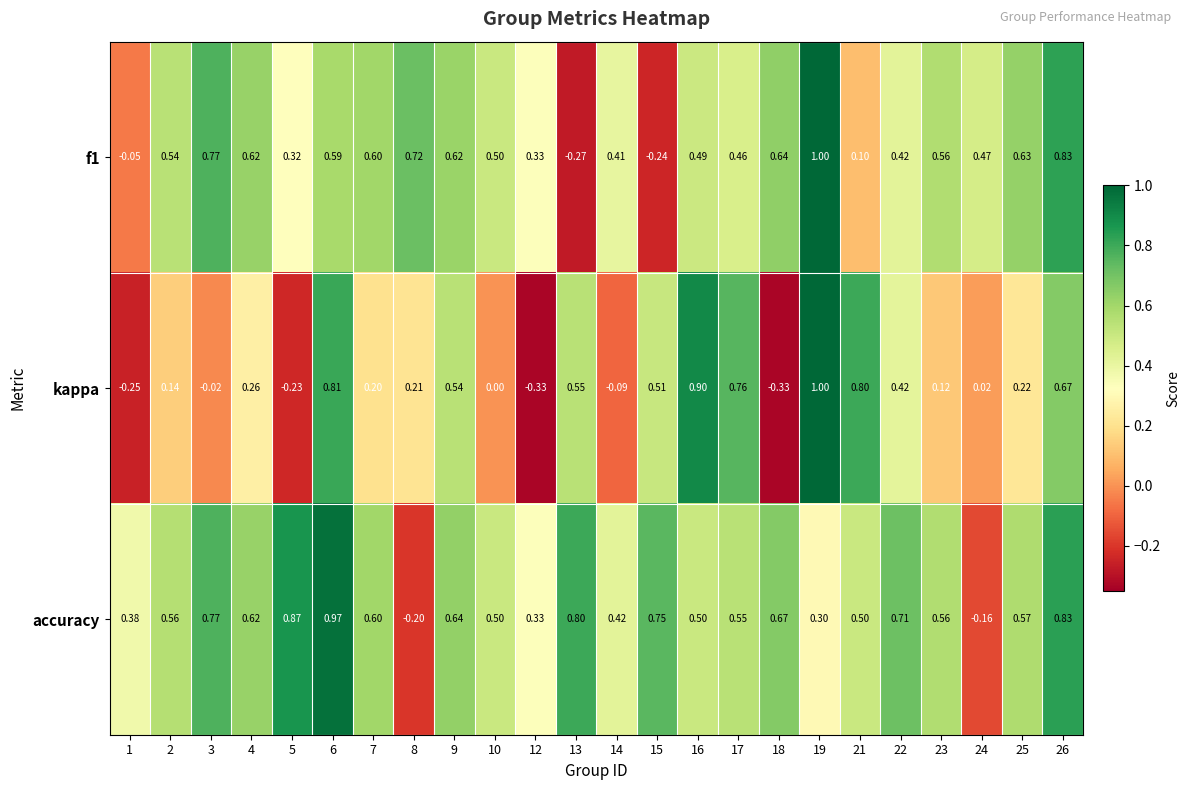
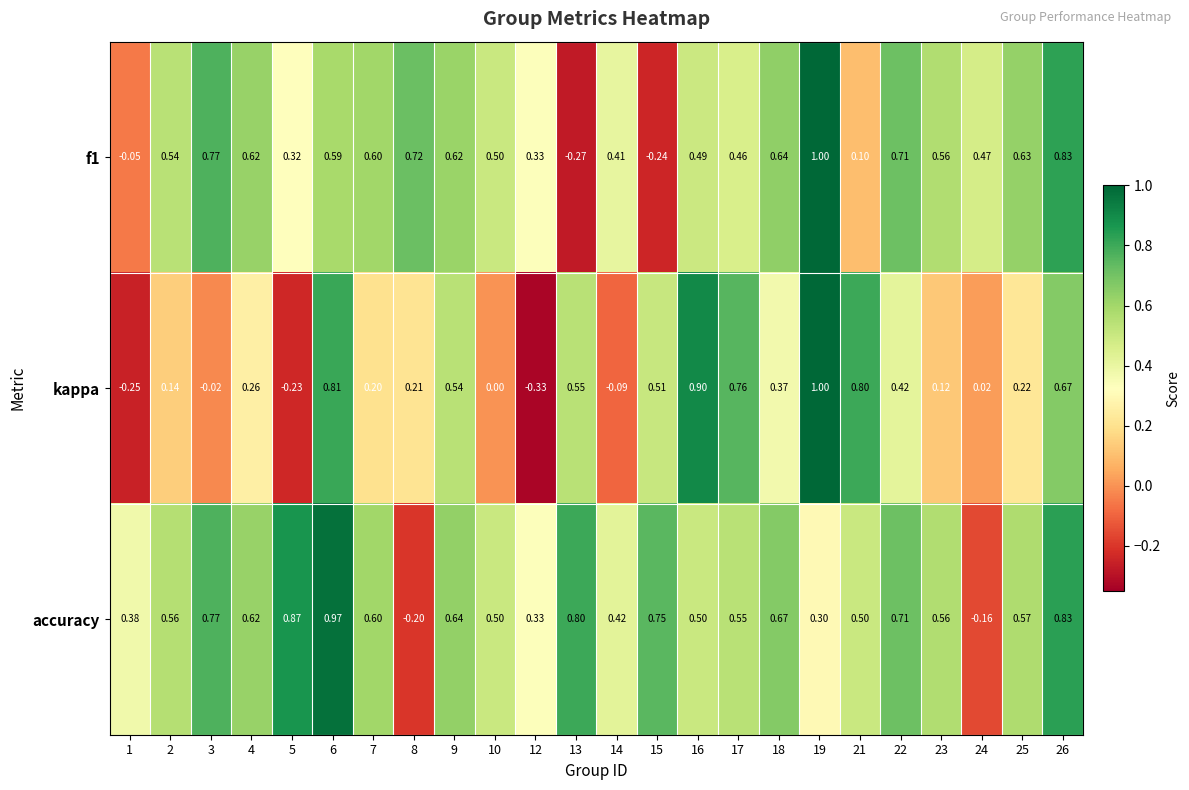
f1, 22: 0.42 -> 0.71
kappa, 18: -0.33 -> 0.37
